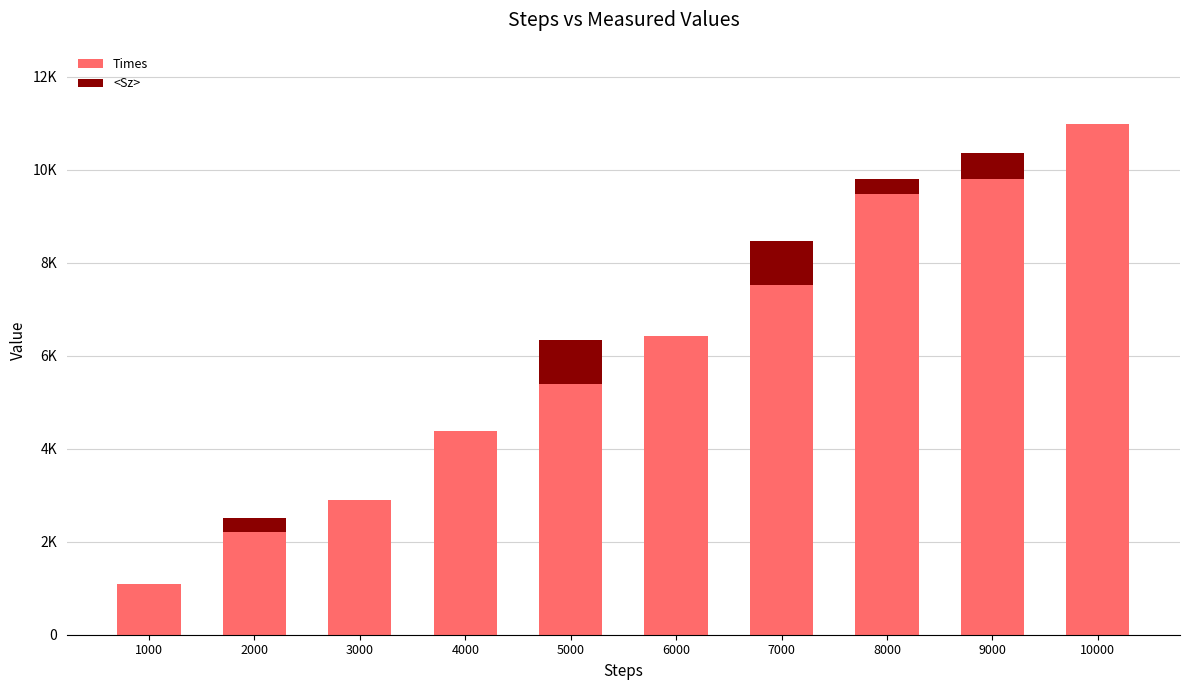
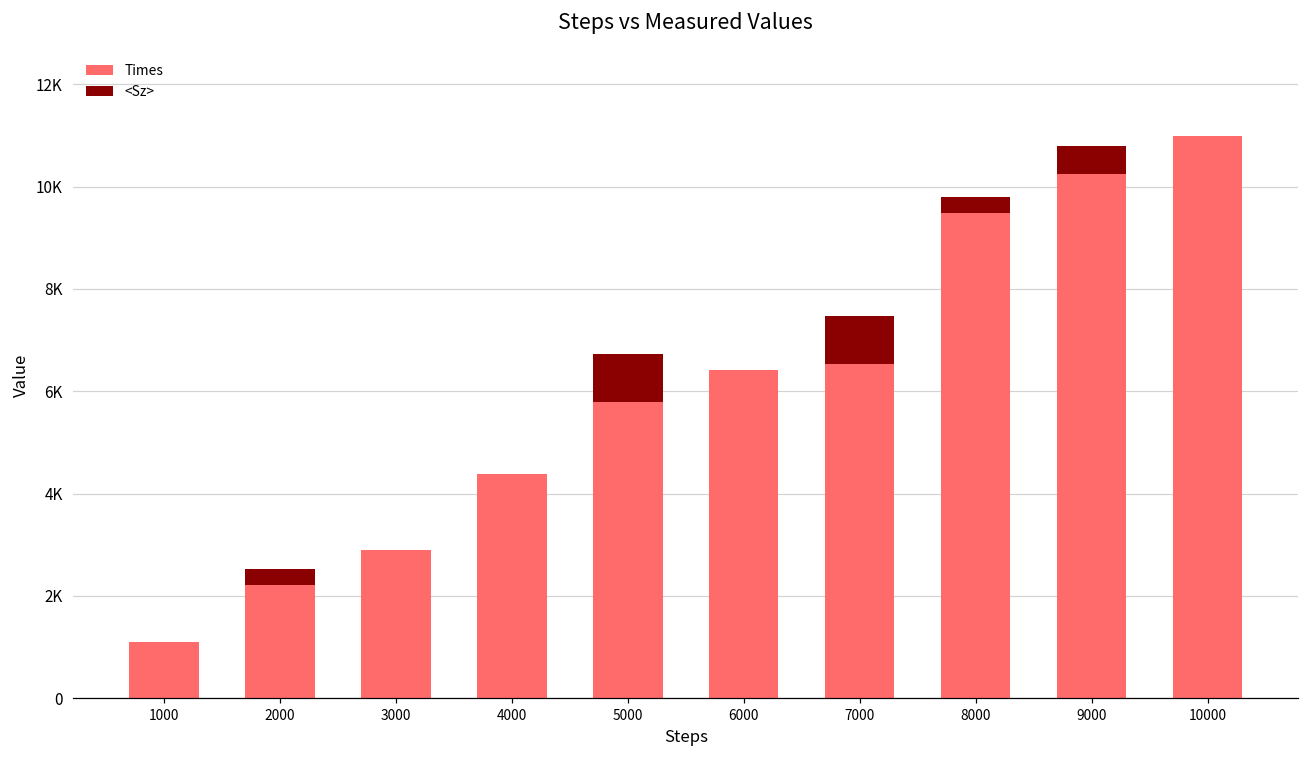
Times, 5000: 5400 -> 5800
Times, 7000: 7500 -> 6500
Times, 9000: 9800 -> 10200
